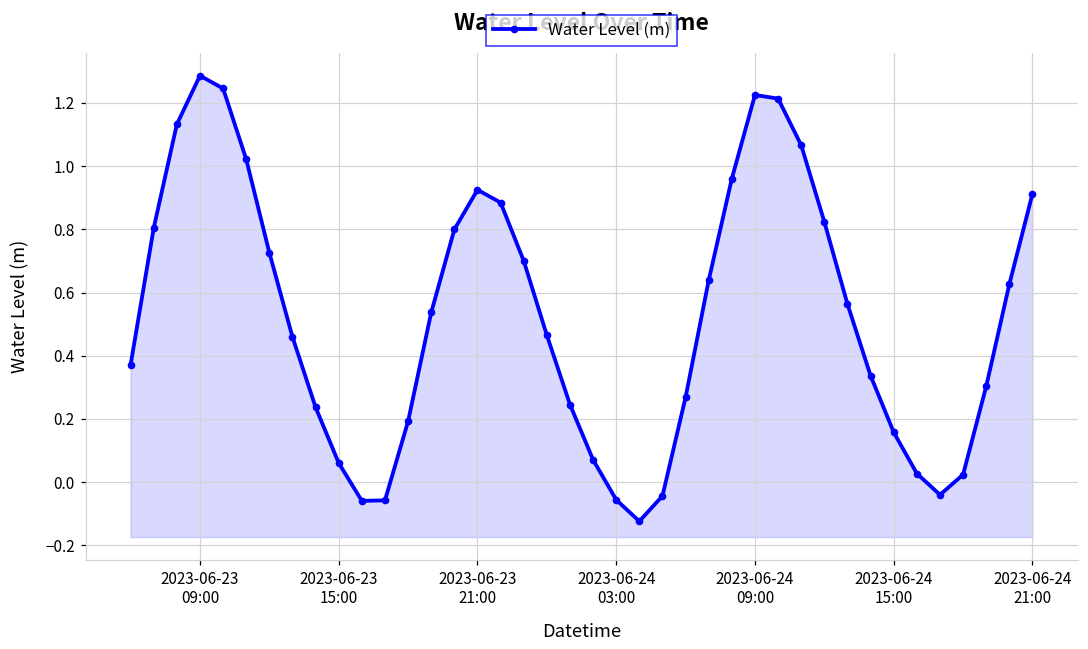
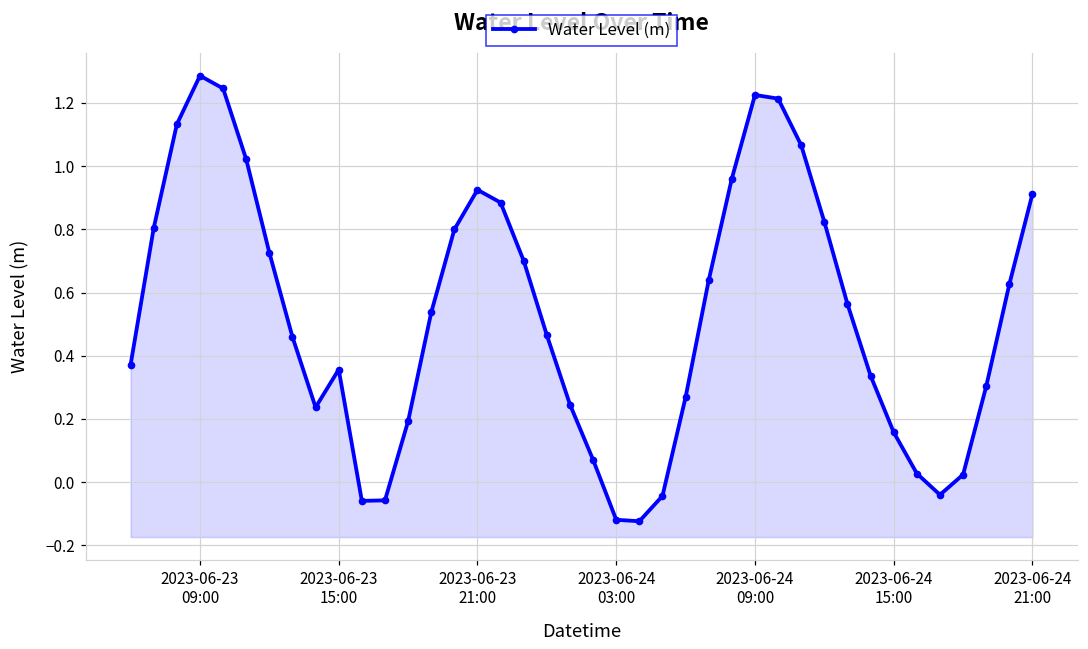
2023-06-23 15:00: 0.06 -> 0.36
2023-06-24 03:00: -0.06 -> -0.12
